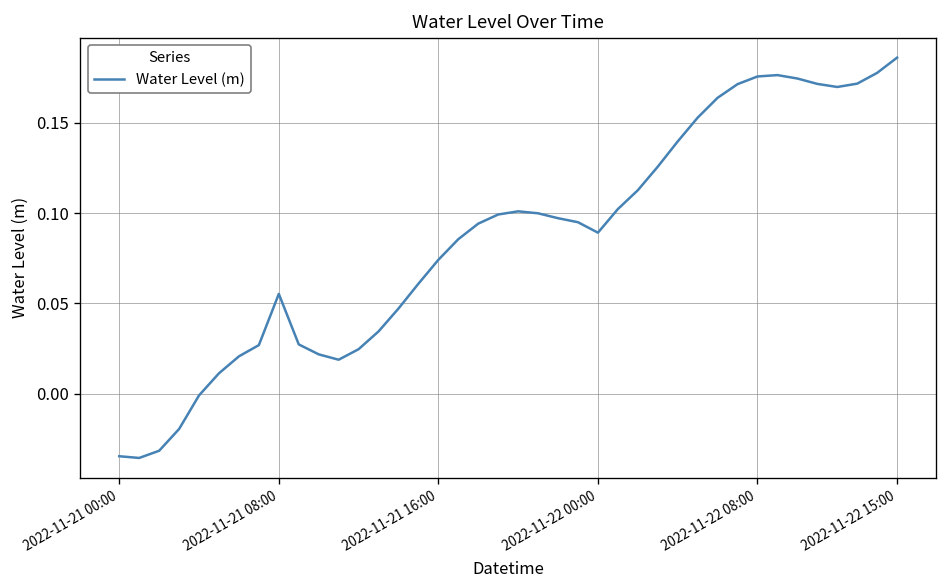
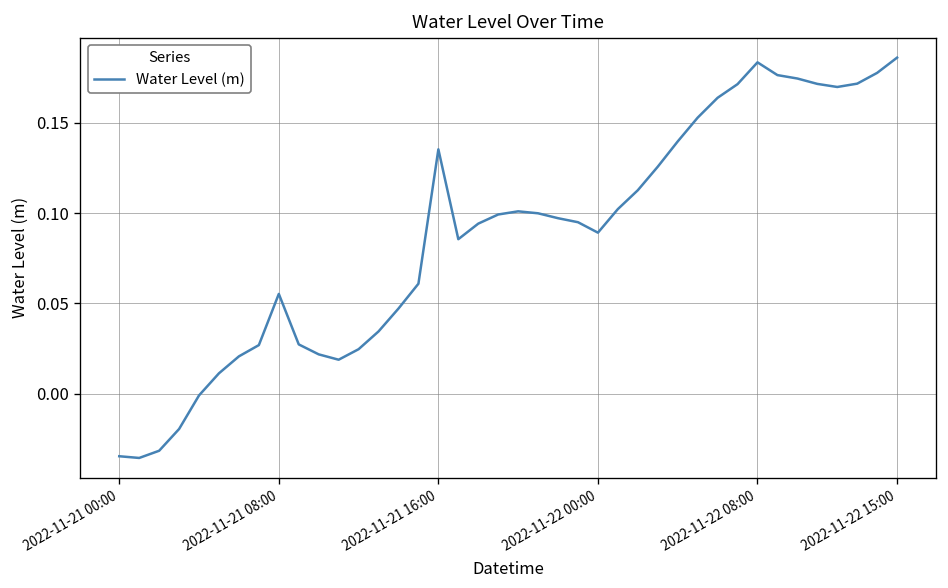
2022-11-21 16:00: 0.074 -> 0.135
2022-11-22 08:00: 0.176 -> 0.183
